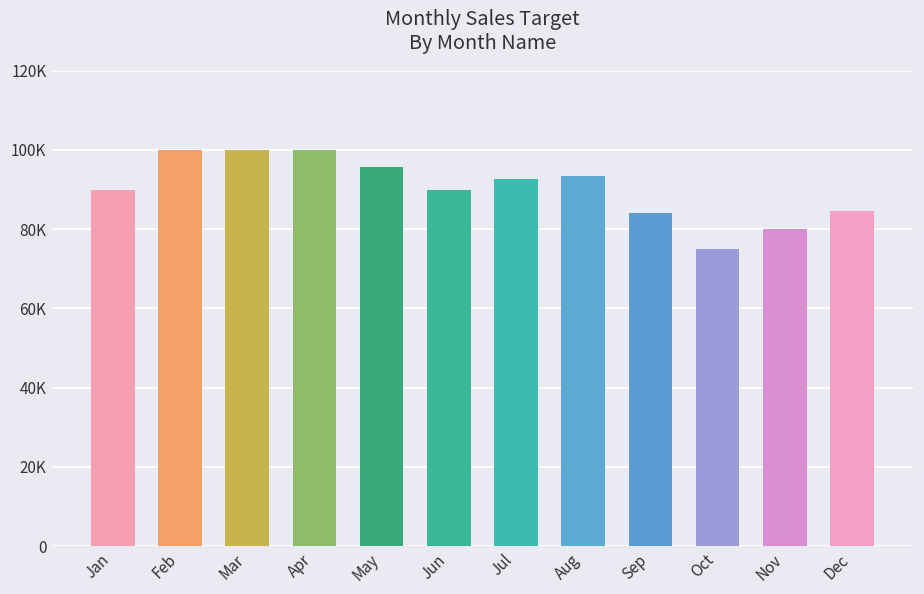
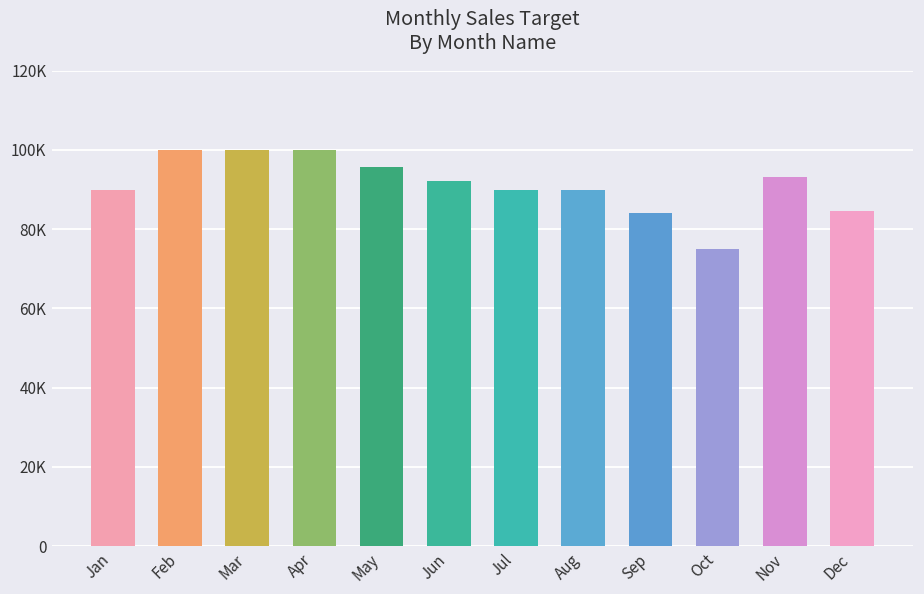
Jun: 90000 -> 92000
Jul: 93000 -> 90000
Aug: 93000 -> 90000
Nov: 80000 -> 93000
